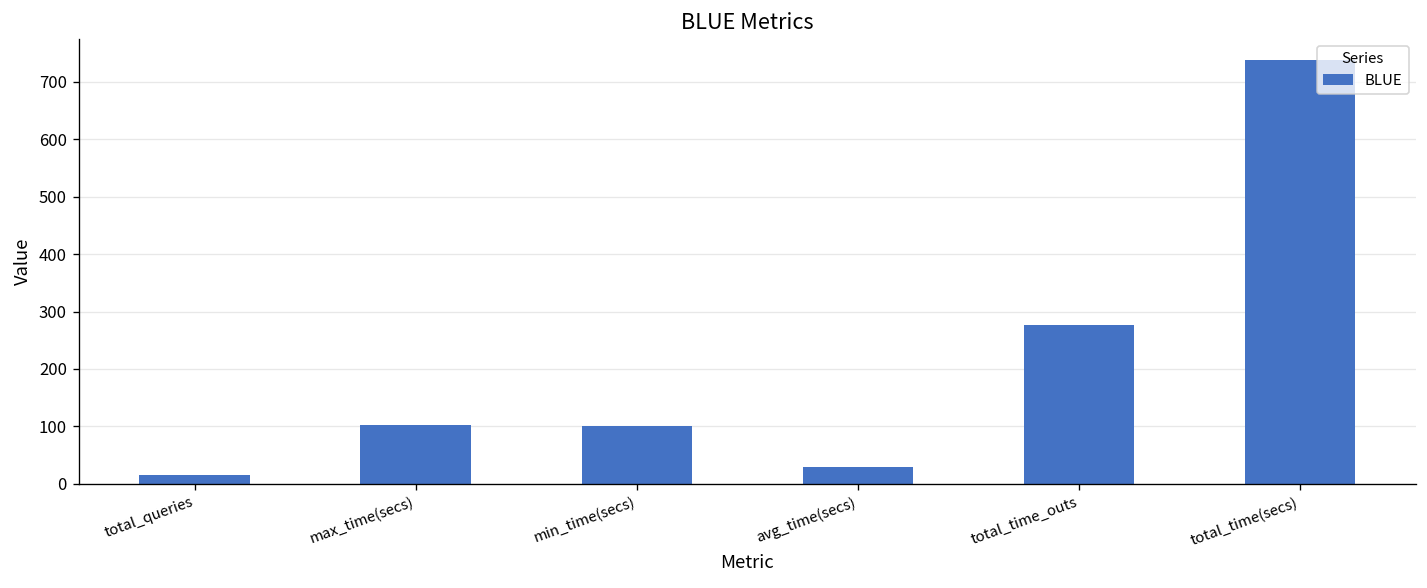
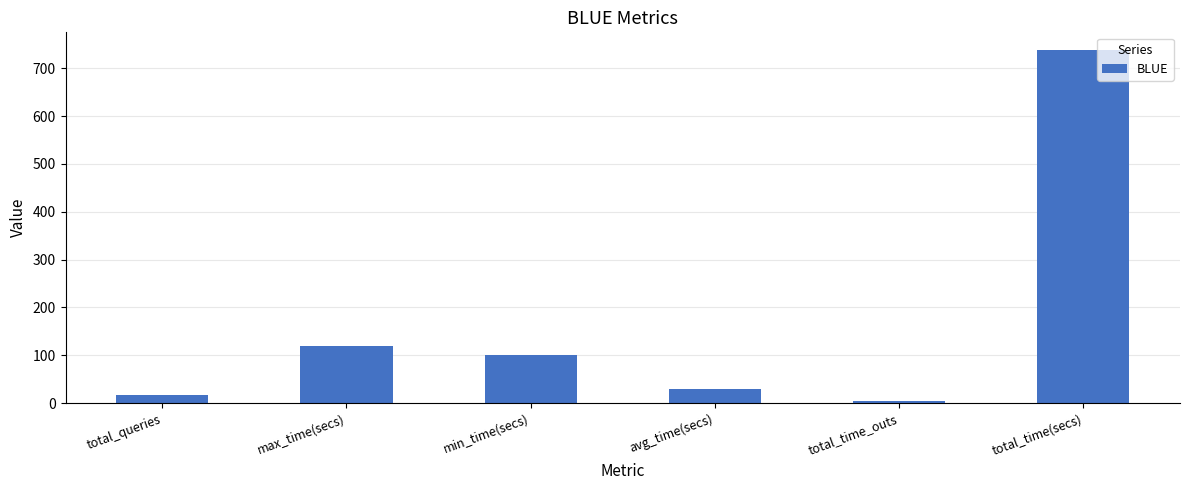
max_time(secs): 100 -> 120
total_time_outs: 280 -> 0
